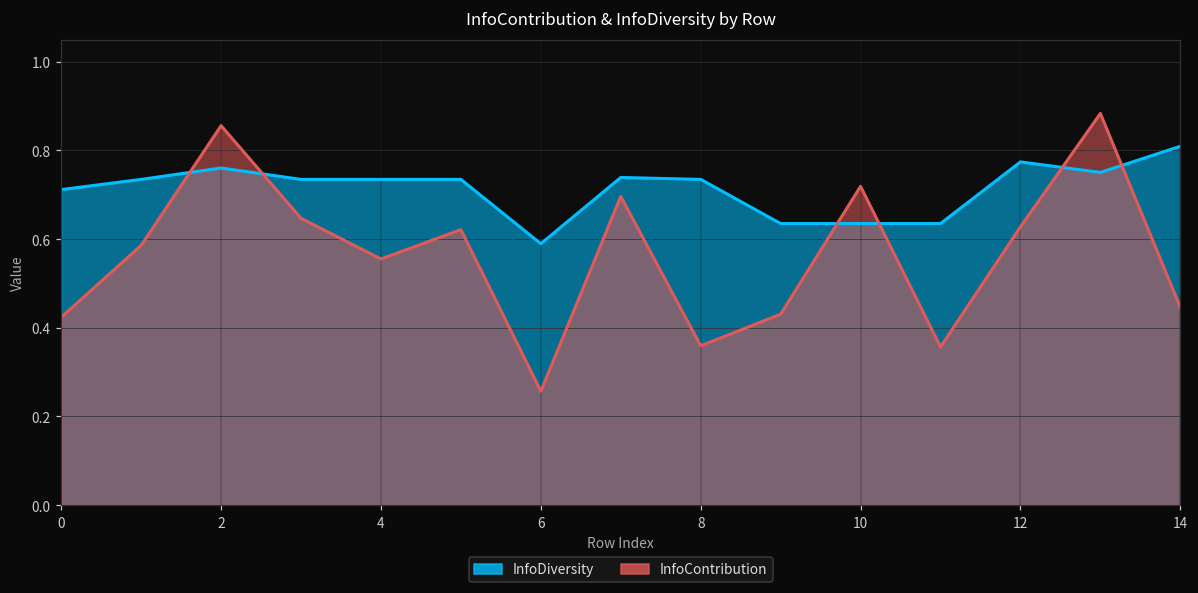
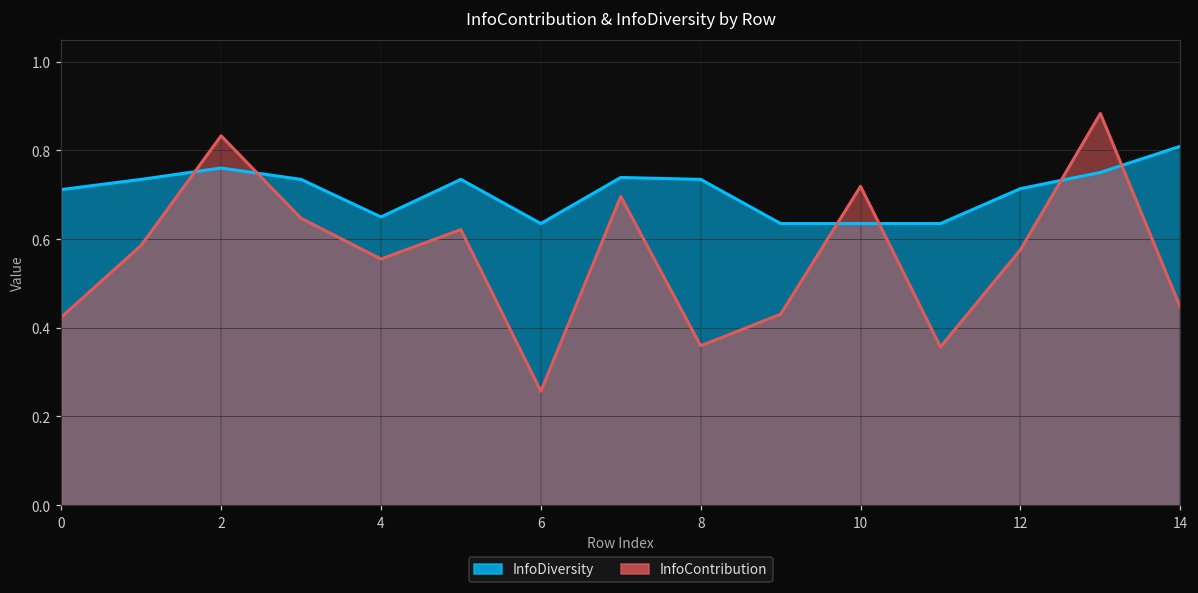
InfoContribution, 2: 0.86 -> 0.83
InfoDiversity, 4: 0.73 -> 0.65
InfoDiversity, 6: 0.59 -> 0.64
InfoDiversity, 12: 0.77 -> 0.71
InfoContribution, 12: 0.63 -> 0.58
